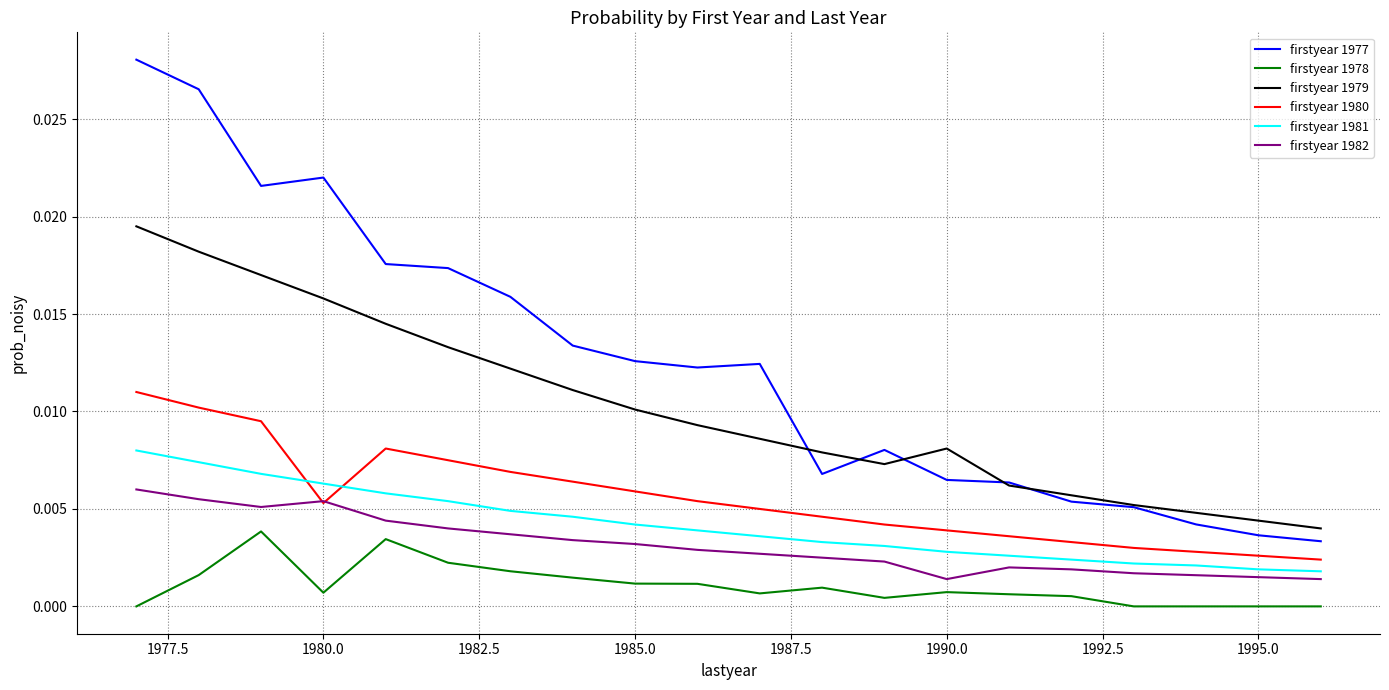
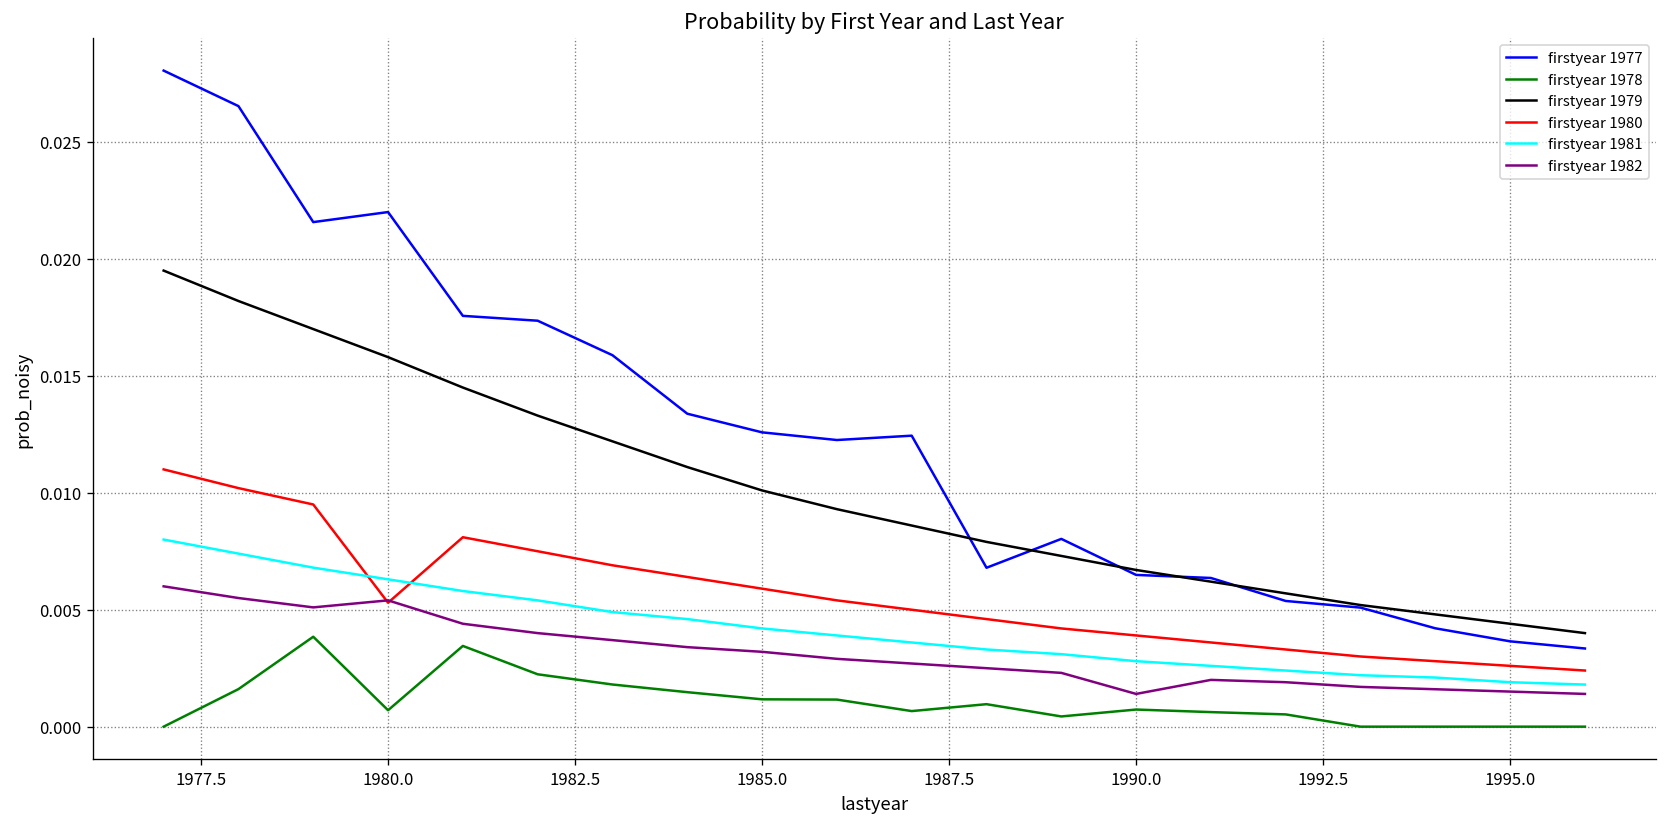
firstyear 1979, 1990.0: 0.0081 -> 0.0067
